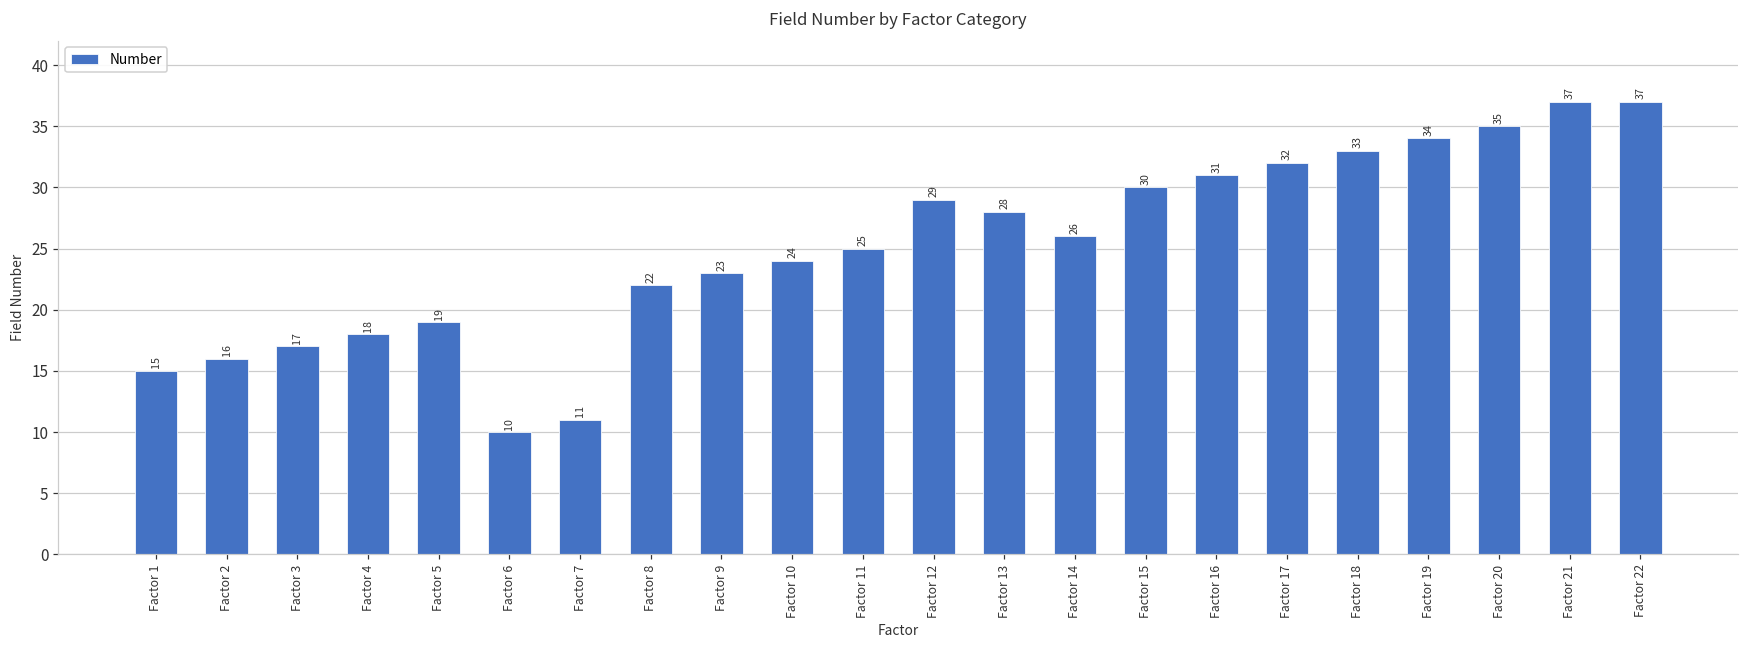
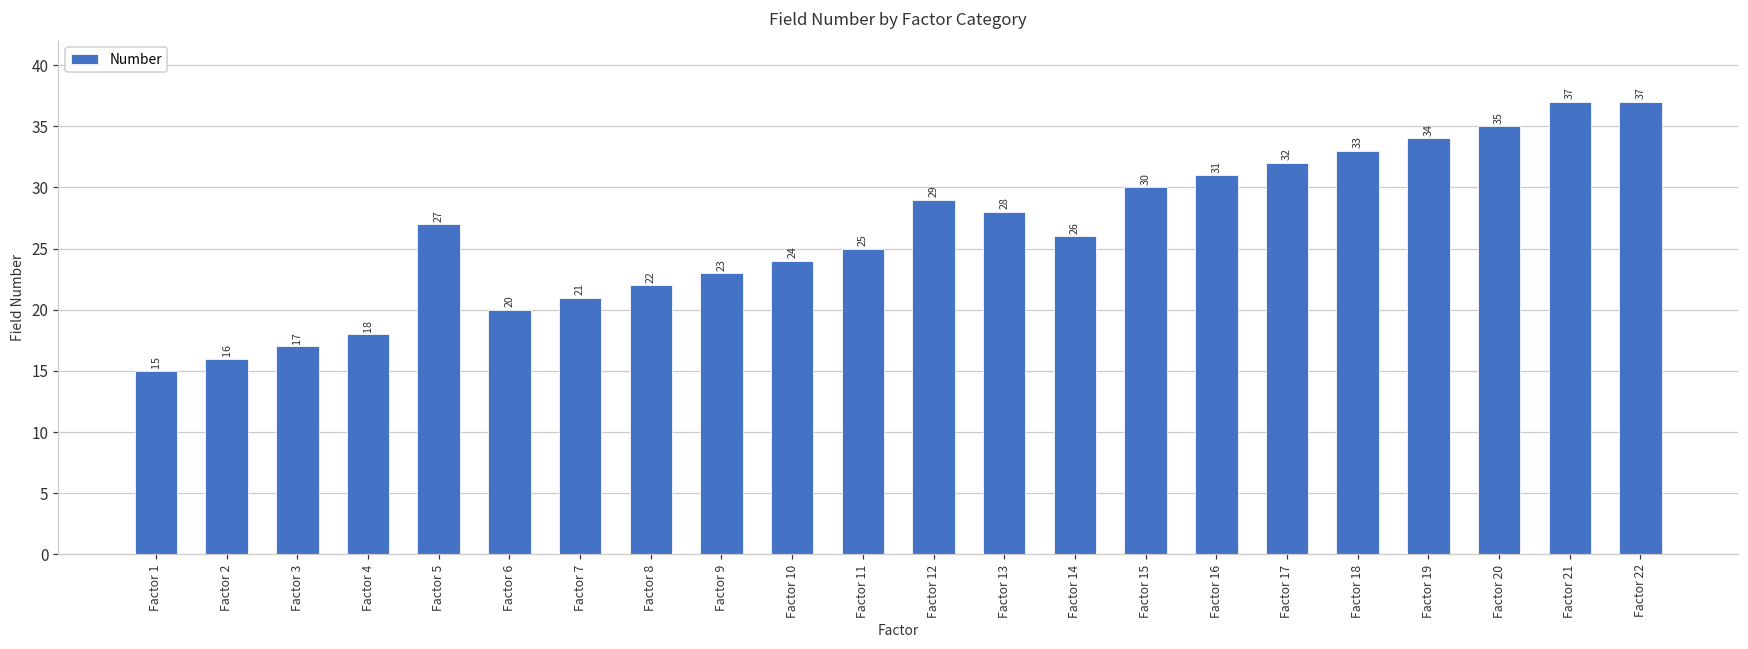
Factor 5: 19 -> 27
Factor 6: 10 -> 20
Factor 7: 11 -> 21
